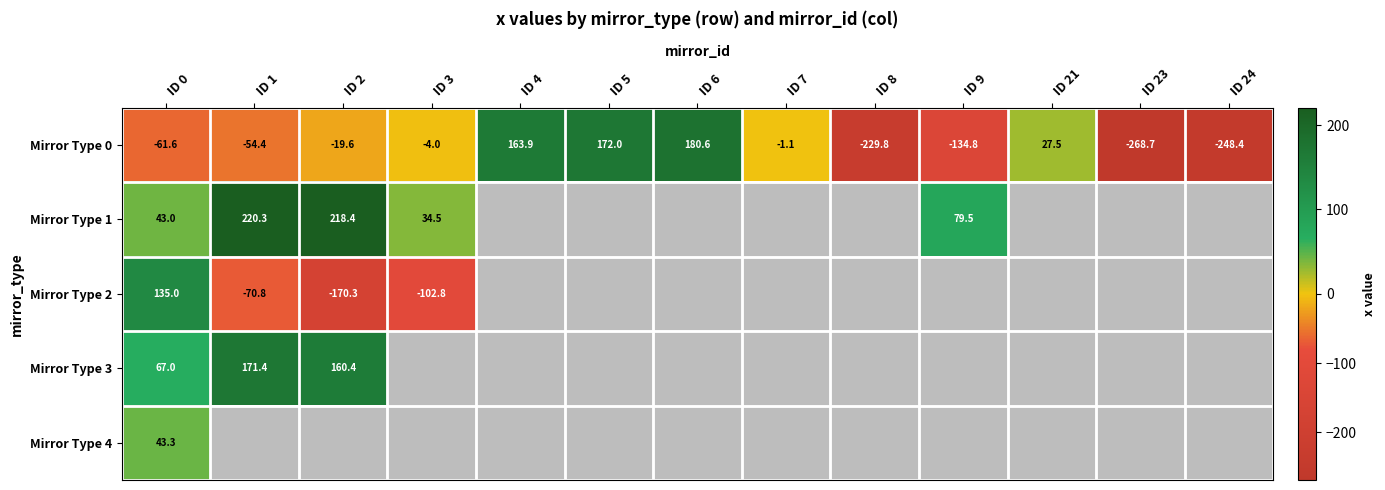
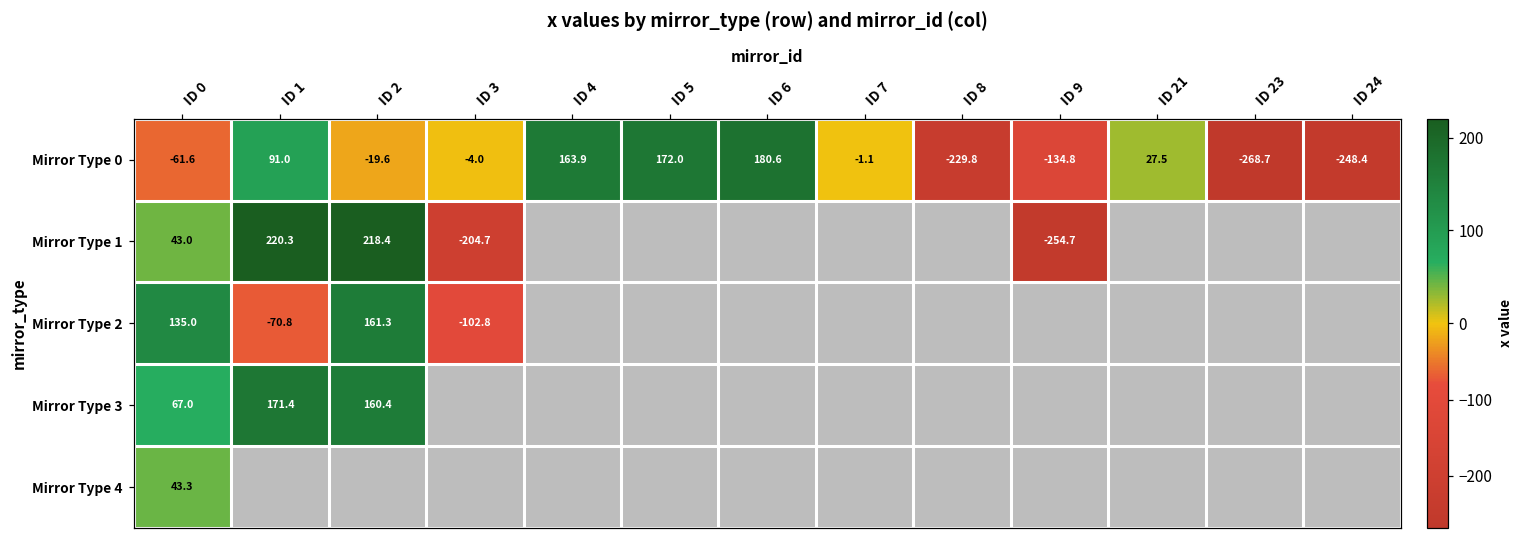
Mirror Type 0, ID 1: -54.4 -> 91.0
Mirror Type 1, ID 3: 34.5 -> -204.7
Mirror Type 1, ID 9: 79.5 -> -254.7
Mirror Type 2, ID 2: -170.3 -> 161.3
